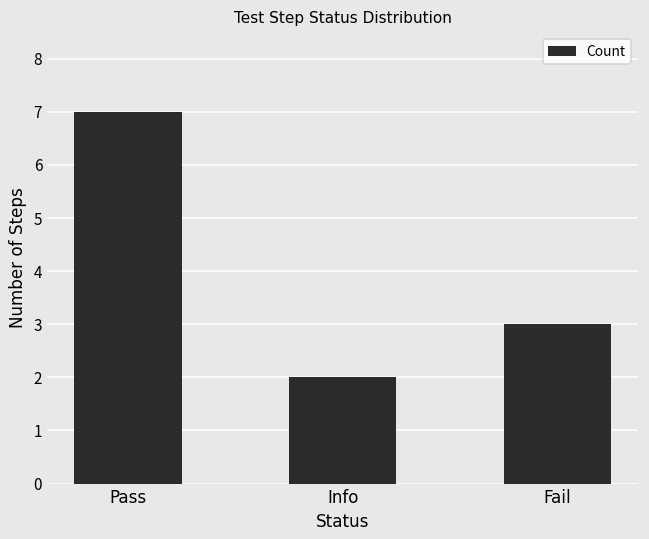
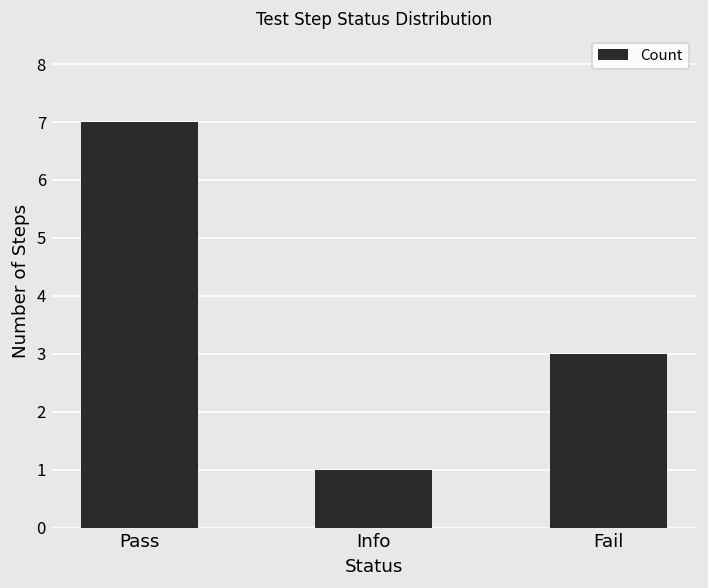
Info: 2 -> 1
